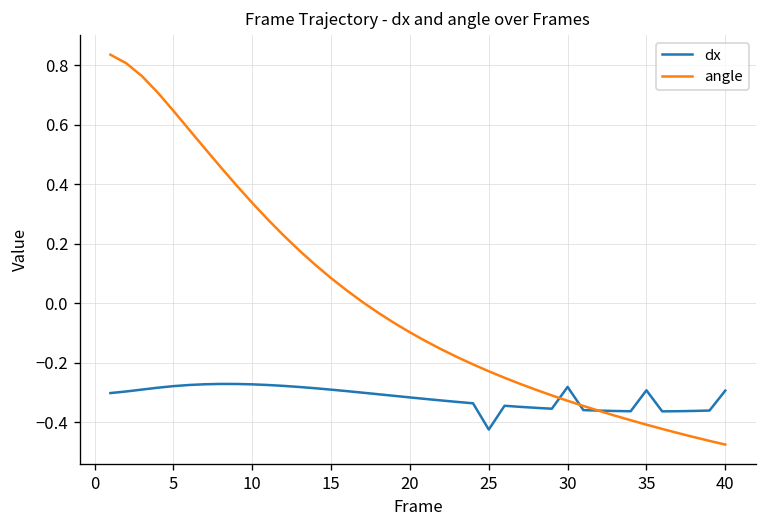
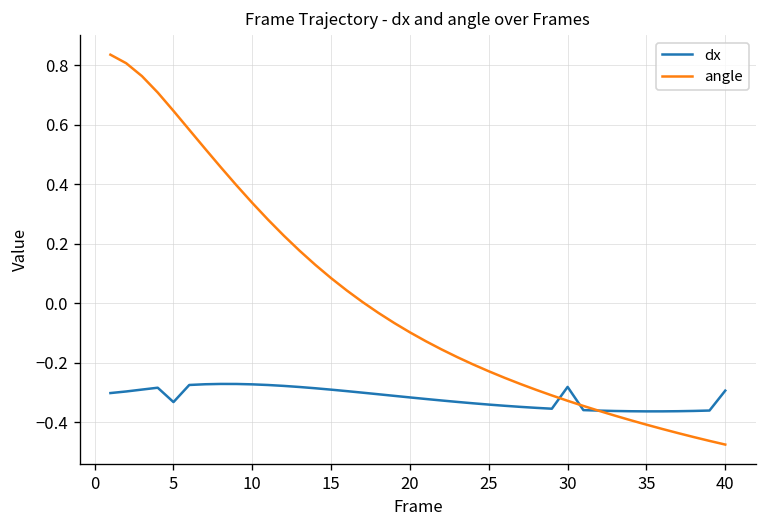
dx, 5: -0.28 -> -0.33
dx, 25: -0.42 -> -0.34
dx, 35: -0.29 -> -0.36
